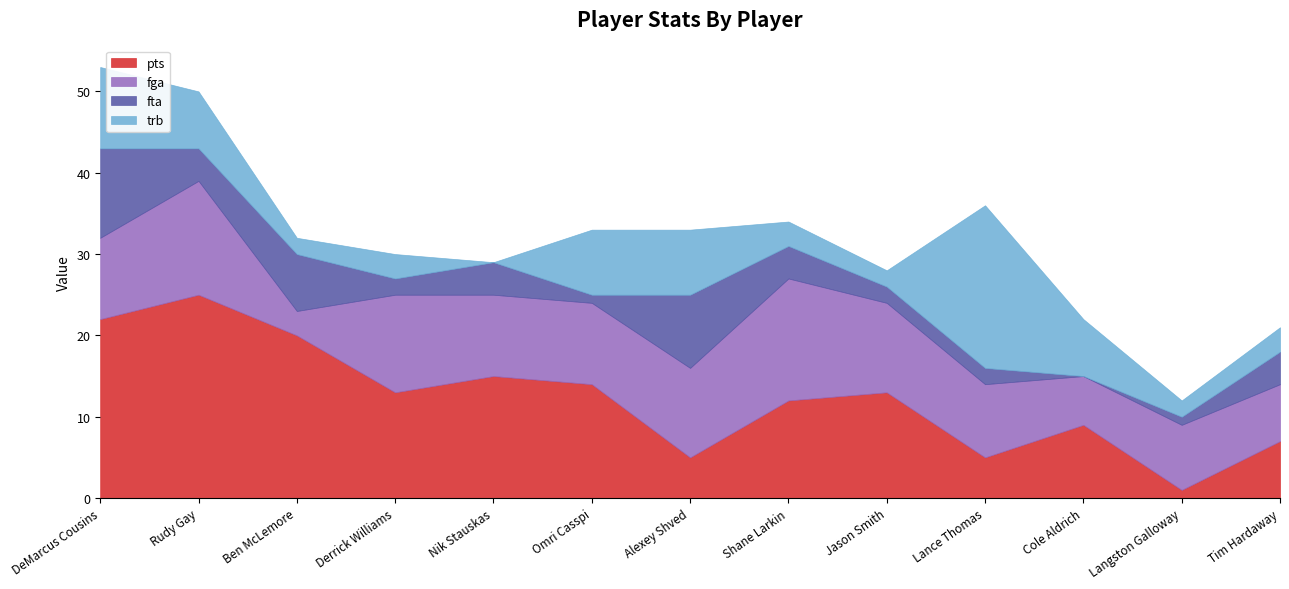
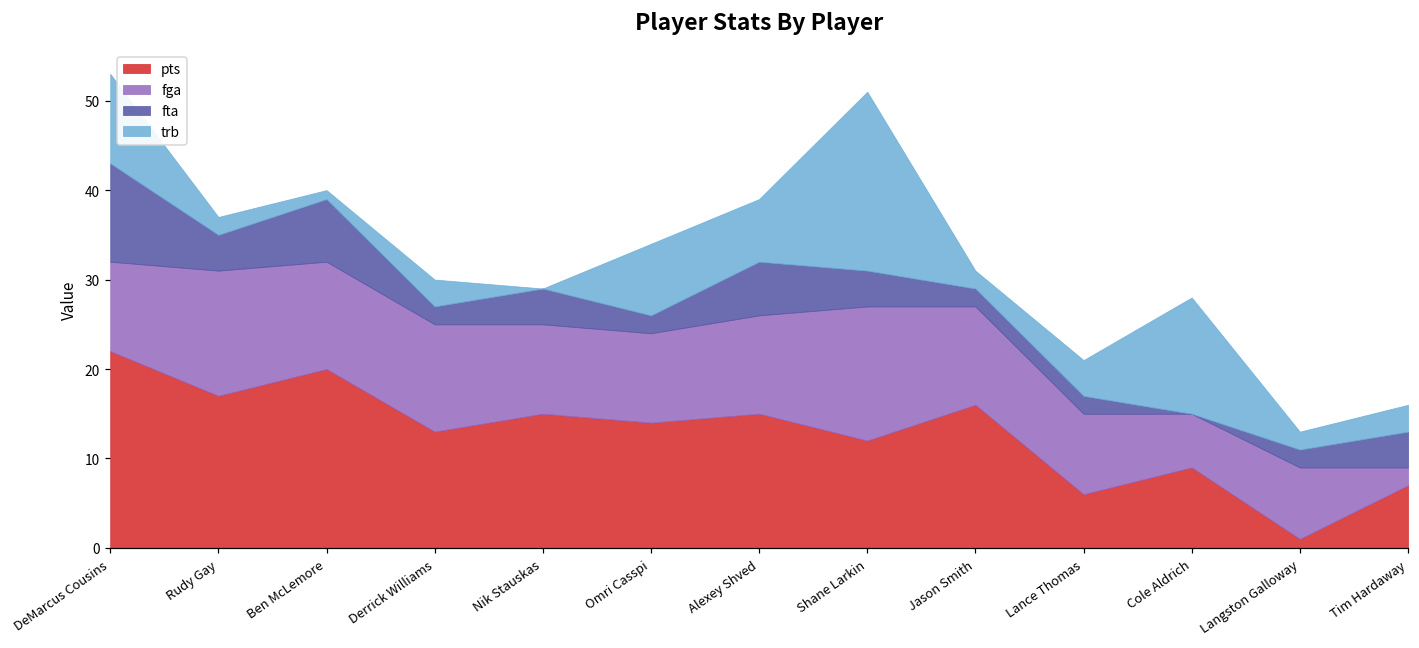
pts, Rudy Gay: 25 -> 17
trb, Rudy Gay: 7 -> 2
fga, Ben McLemore: 3 -> 12
trb, Ben McLemore: 2 -> 1
fta, Omri Casspi: 1 -> 2
pts, Alexey Shved: 5 -> 15
fta, Alexey Shved: 9 -> 6
trb, Alexey Shved: 8 -> 7
trb, Shane Larkin: 3 -> 20
pts, Jason Smith: 13 -> 16
pts, Lance Thomas: 5 -> 6
trb, Lance Thomas: 20 -> 4
trb, Cole Aldrich: 7 -> 13
fta, Langston Galloway: 1 -> 2
fga, Tim Hardaway: 7 -> 2
